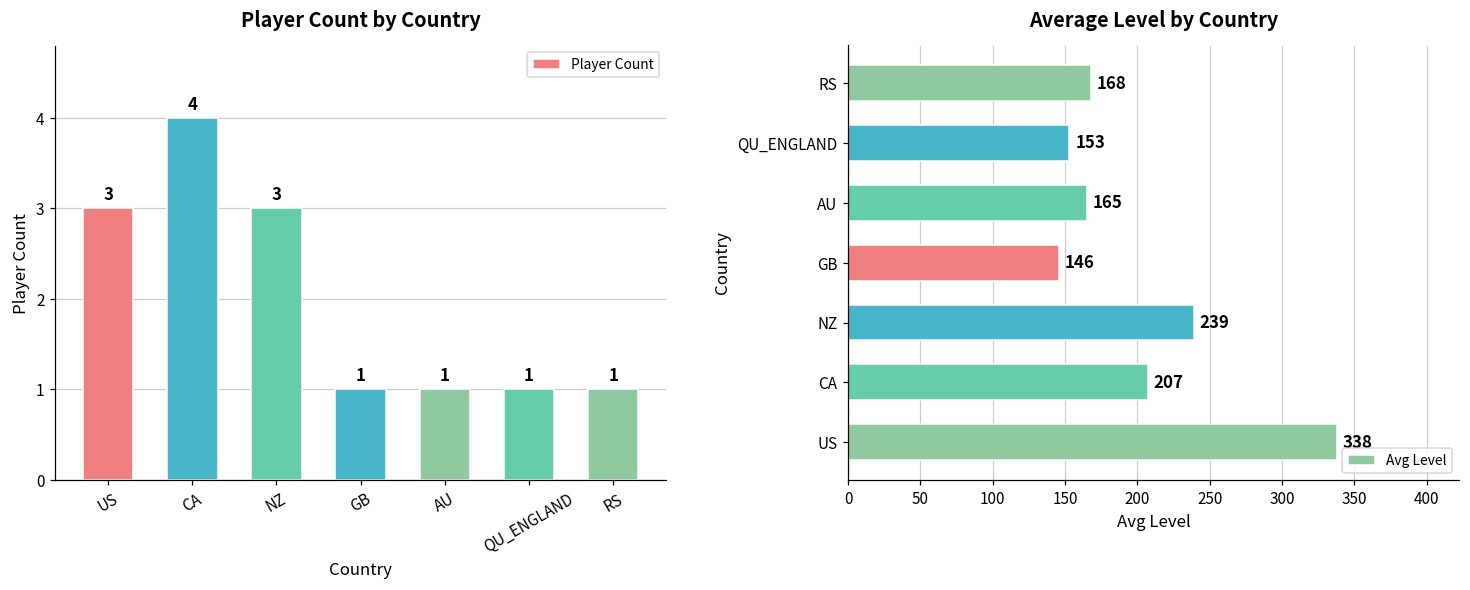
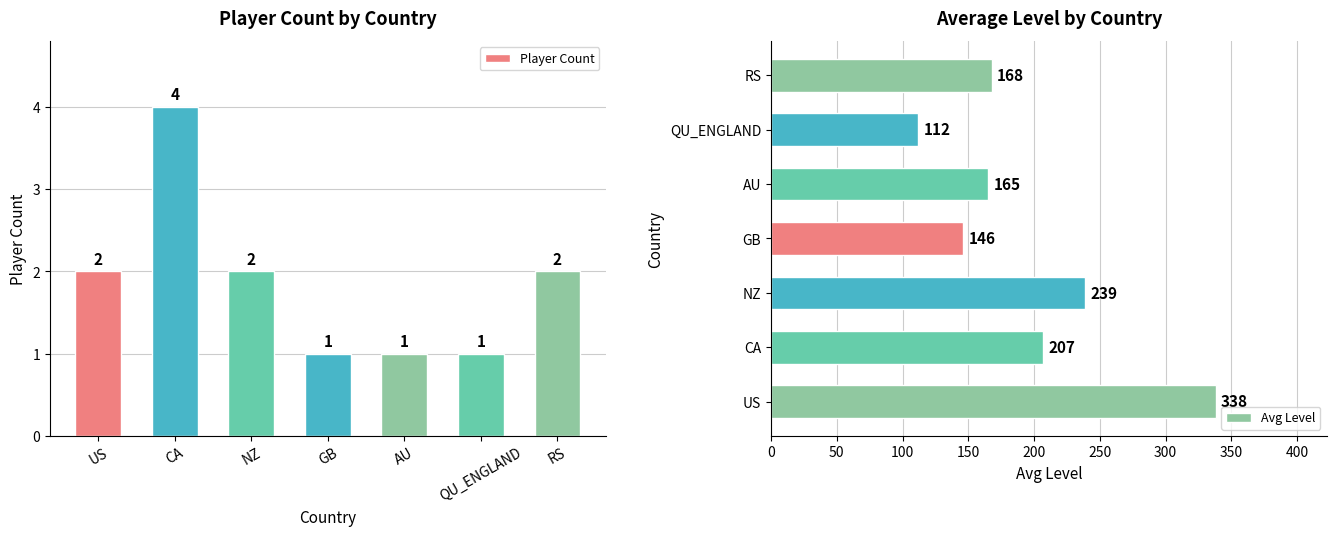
Player Count by Country, US: 3 -> 2
Player Count by Country, NZ: 3 -> 2
Player Count by Country, RS: 1 -> 2
Average Level by Country, QU_ENGLAND: 153 -> 112
